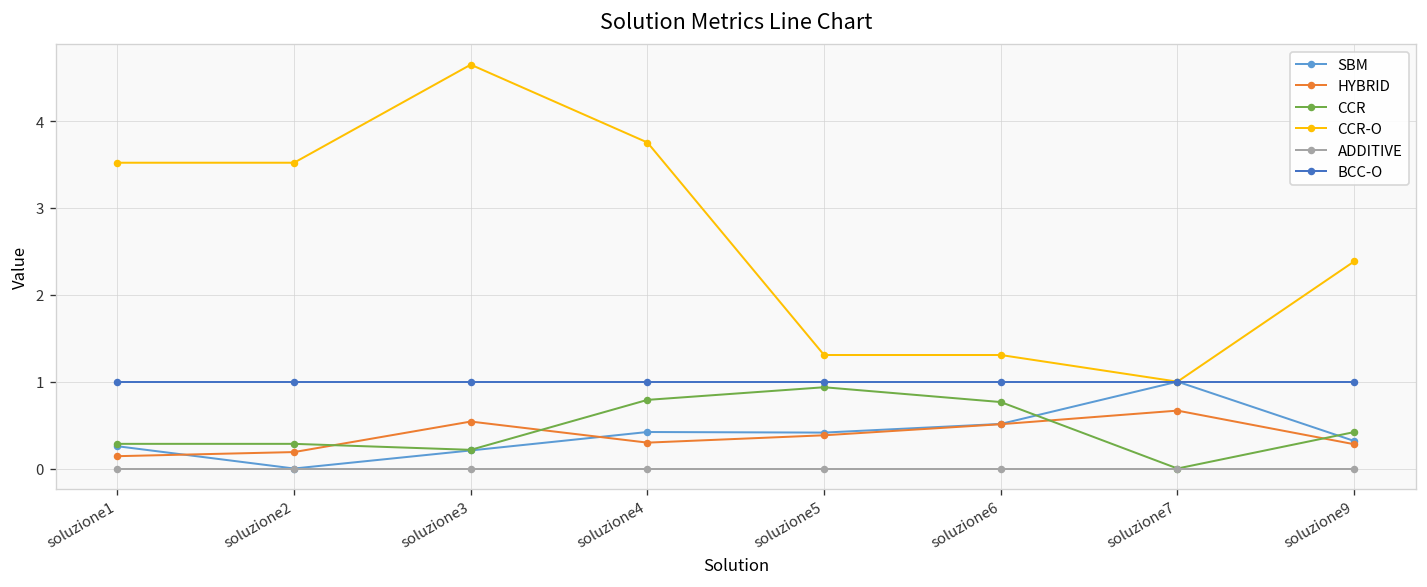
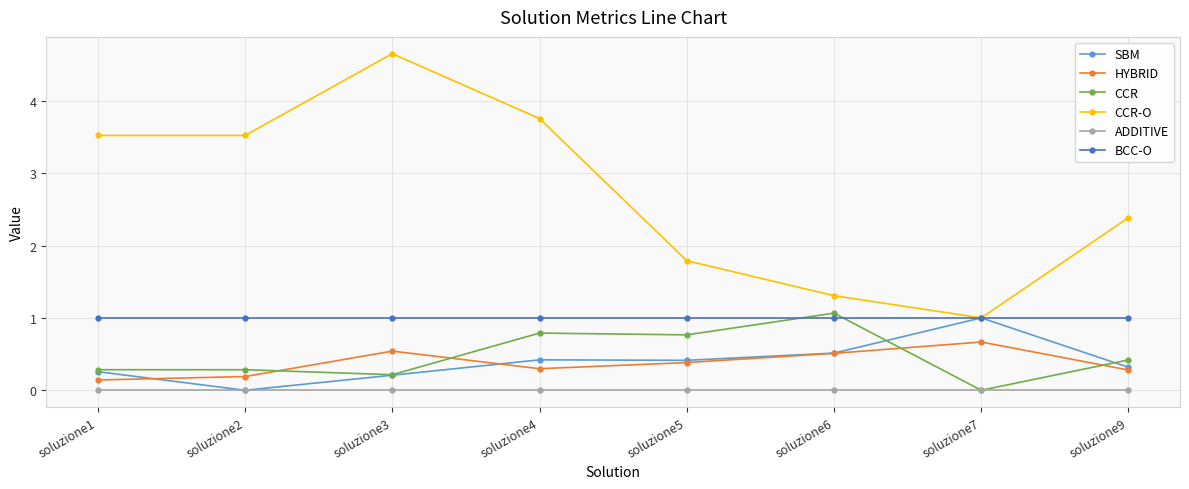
CCR, soluzione5: 0.9 -> 0.8
CCR-O, soluzione5: 1.3 -> 1.8
CCR, soluzione6: 0.8 -> 1.1
